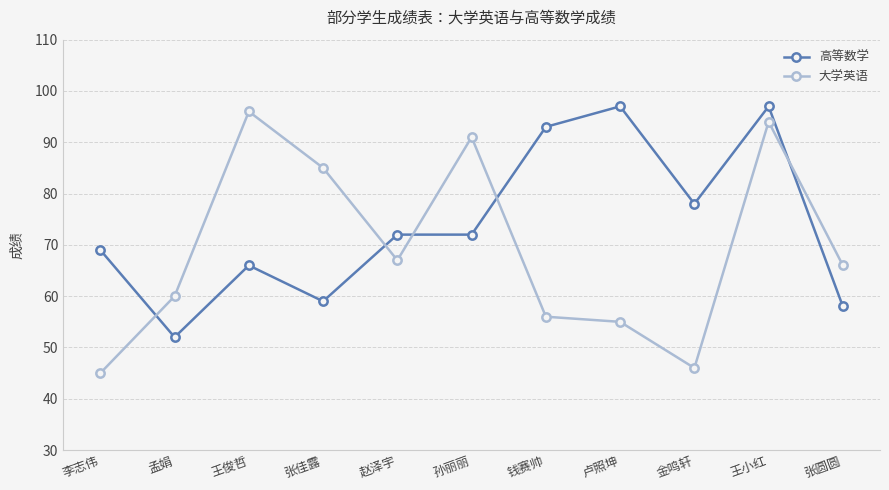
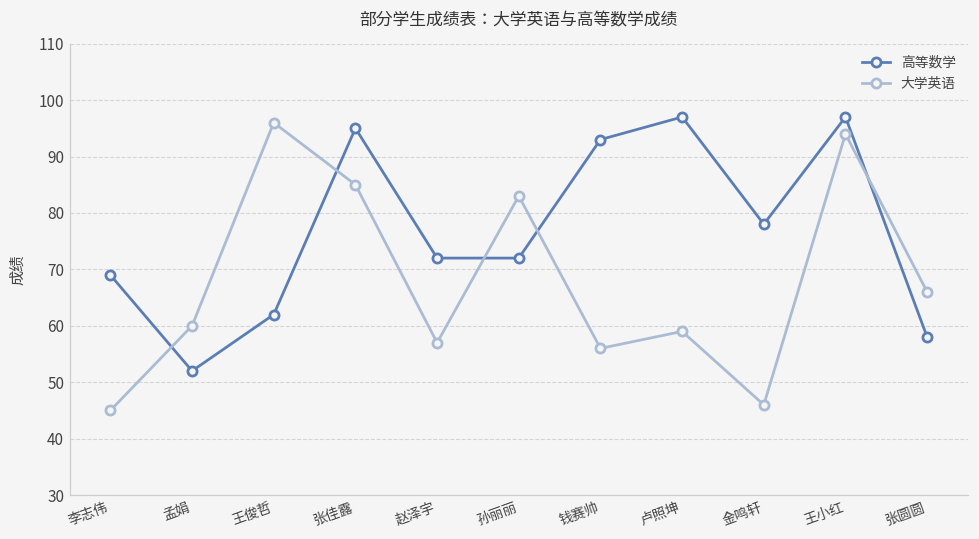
高等数学, 王俊哲: 66 -> 62
高等数学, 张佳露: 59 -> 95
大学英语, 赵泽宇: 67 -> 57
大学英语, 孙丽丽: 91 -> 83
大学英语, 卢照坤: 55 -> 59
